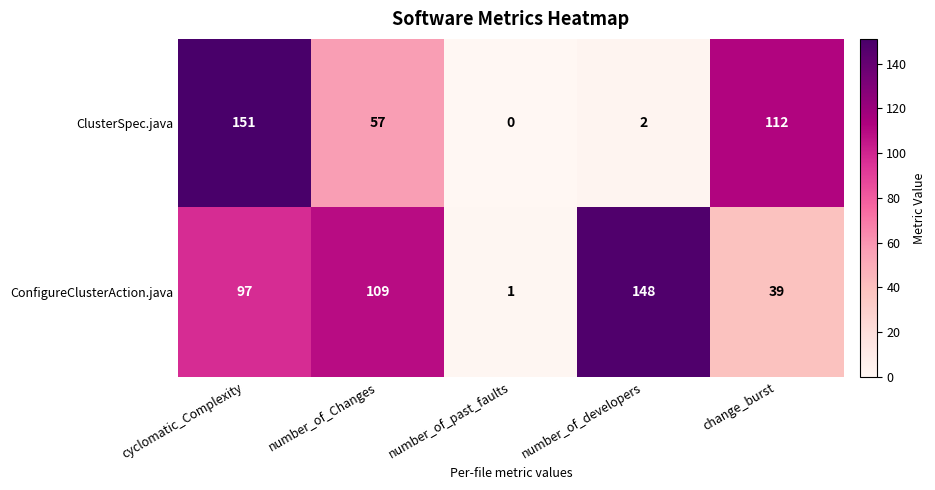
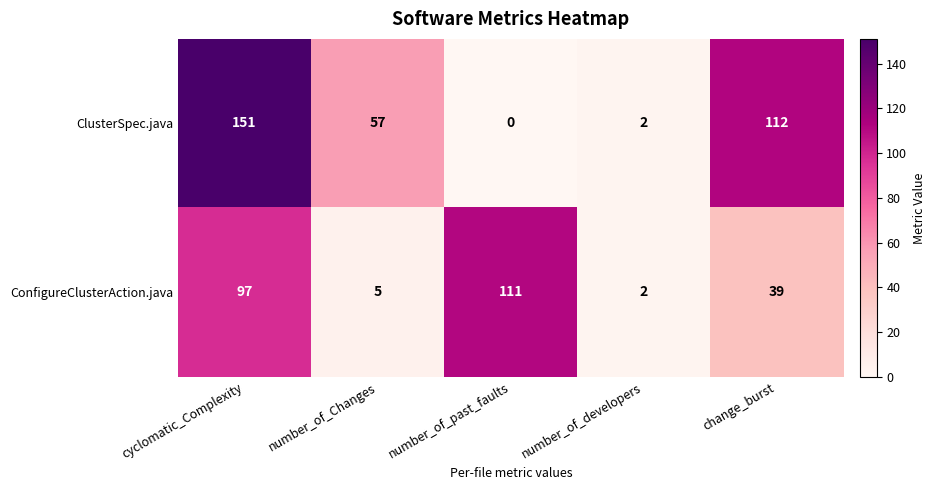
ConfigureClusterAction.java, number_of_Changes: 109 -> 5
ConfigureClusterAction.java, number_of_past_faults: 1 -> 111
ConfigureClusterAction.java, number_of_developers: 148 -> 2
